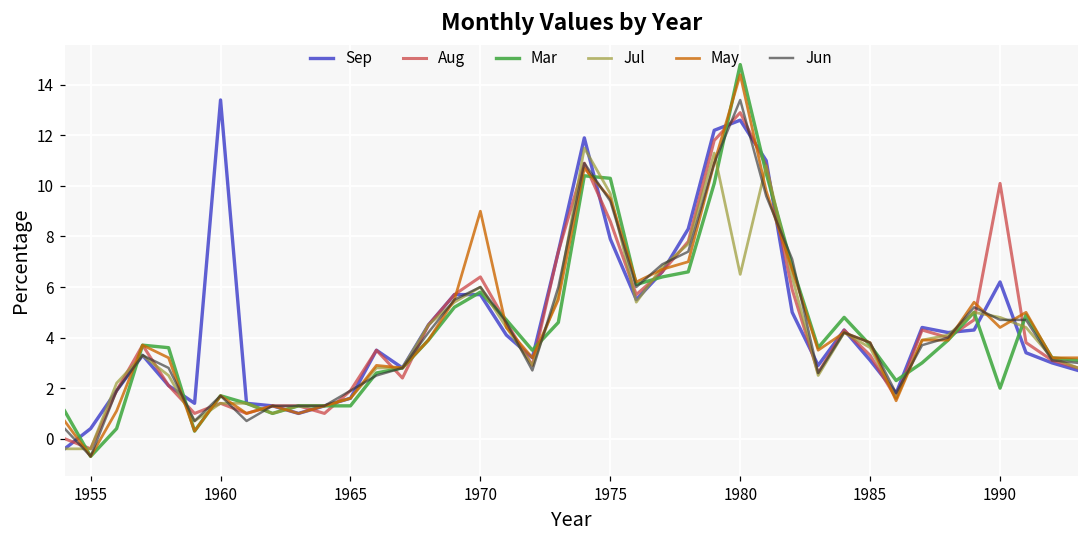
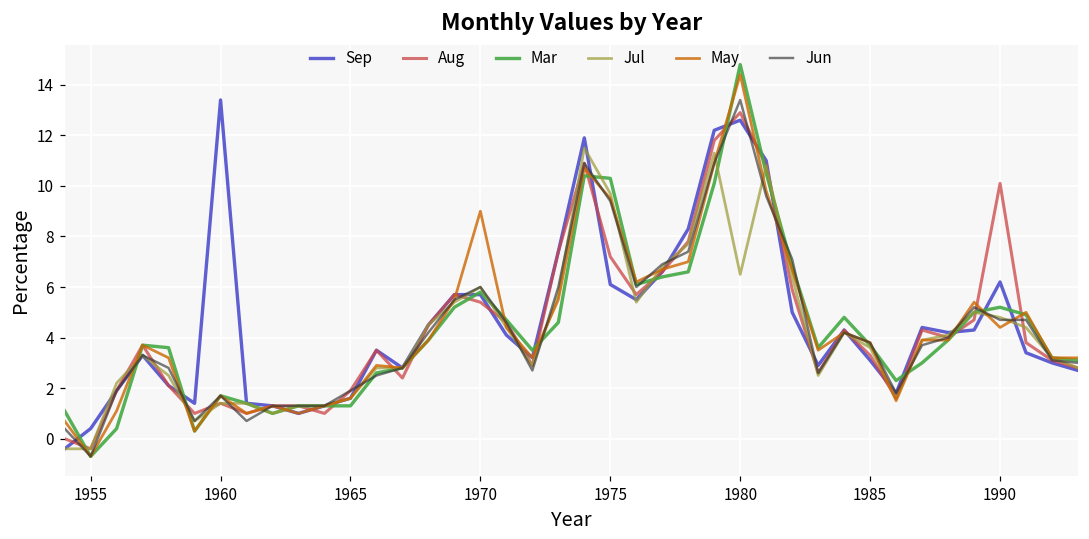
Aug, 1970: 6.4 -> 5.4
Sep, 1975: 7.9 -> 6.1
Aug, 1975: 8.6 -> 7.2
Mar, 1990: 2.0 -> 5.2
